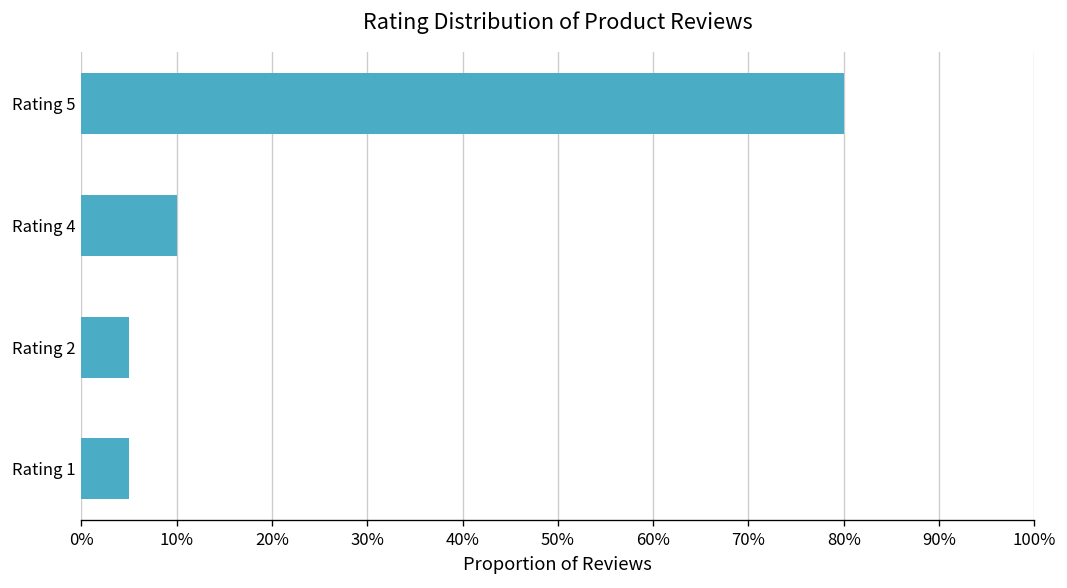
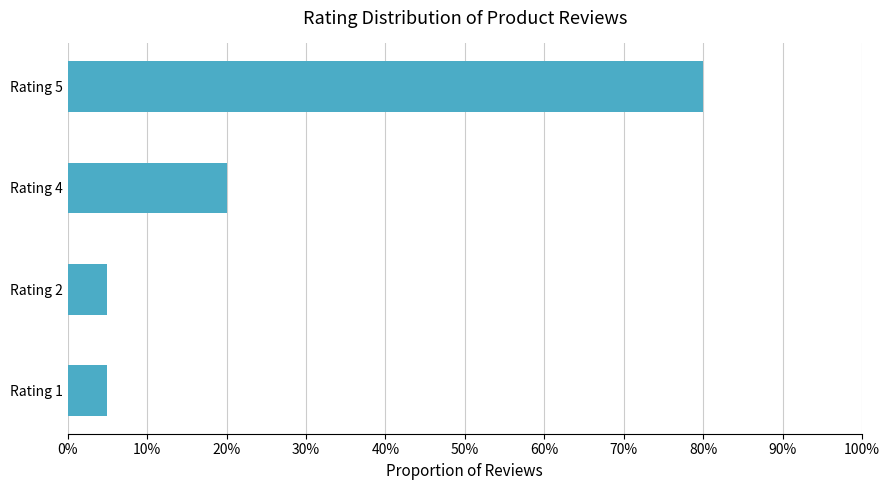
Rating 4: 10% -> 20%
